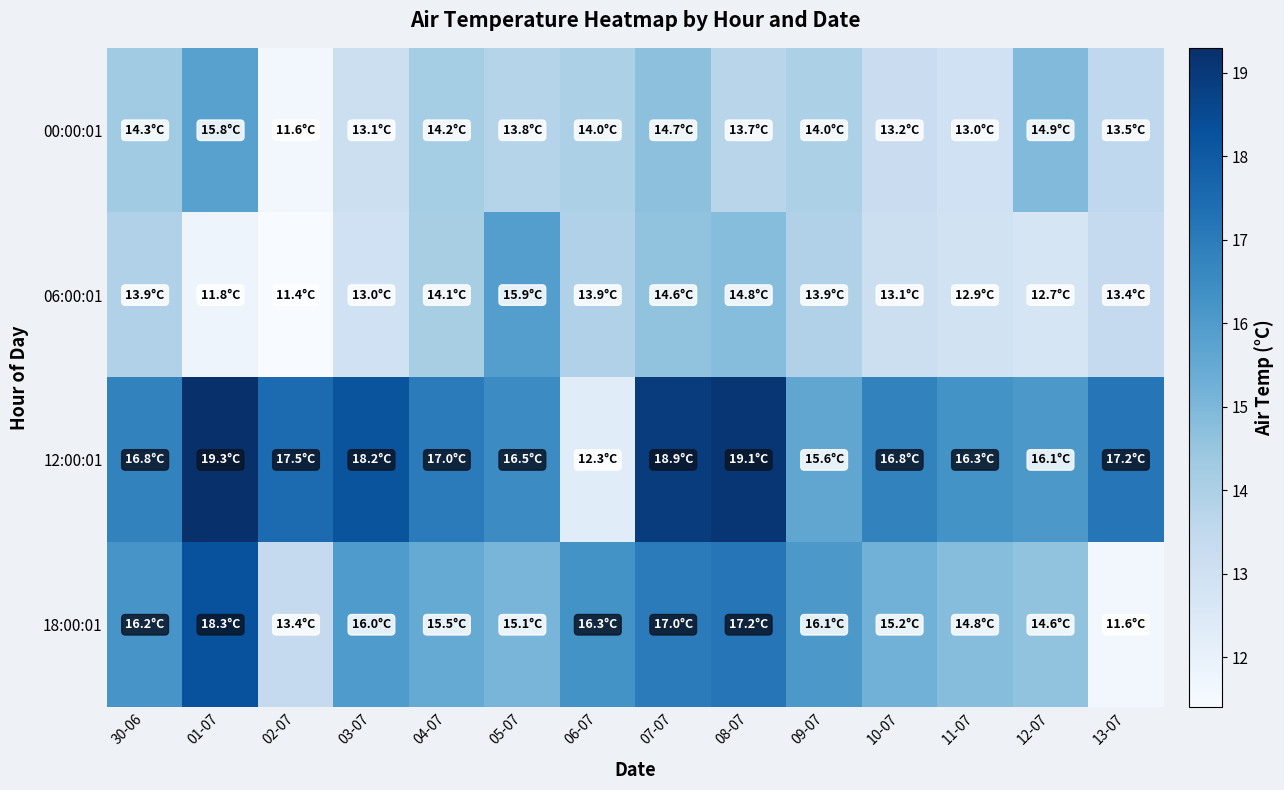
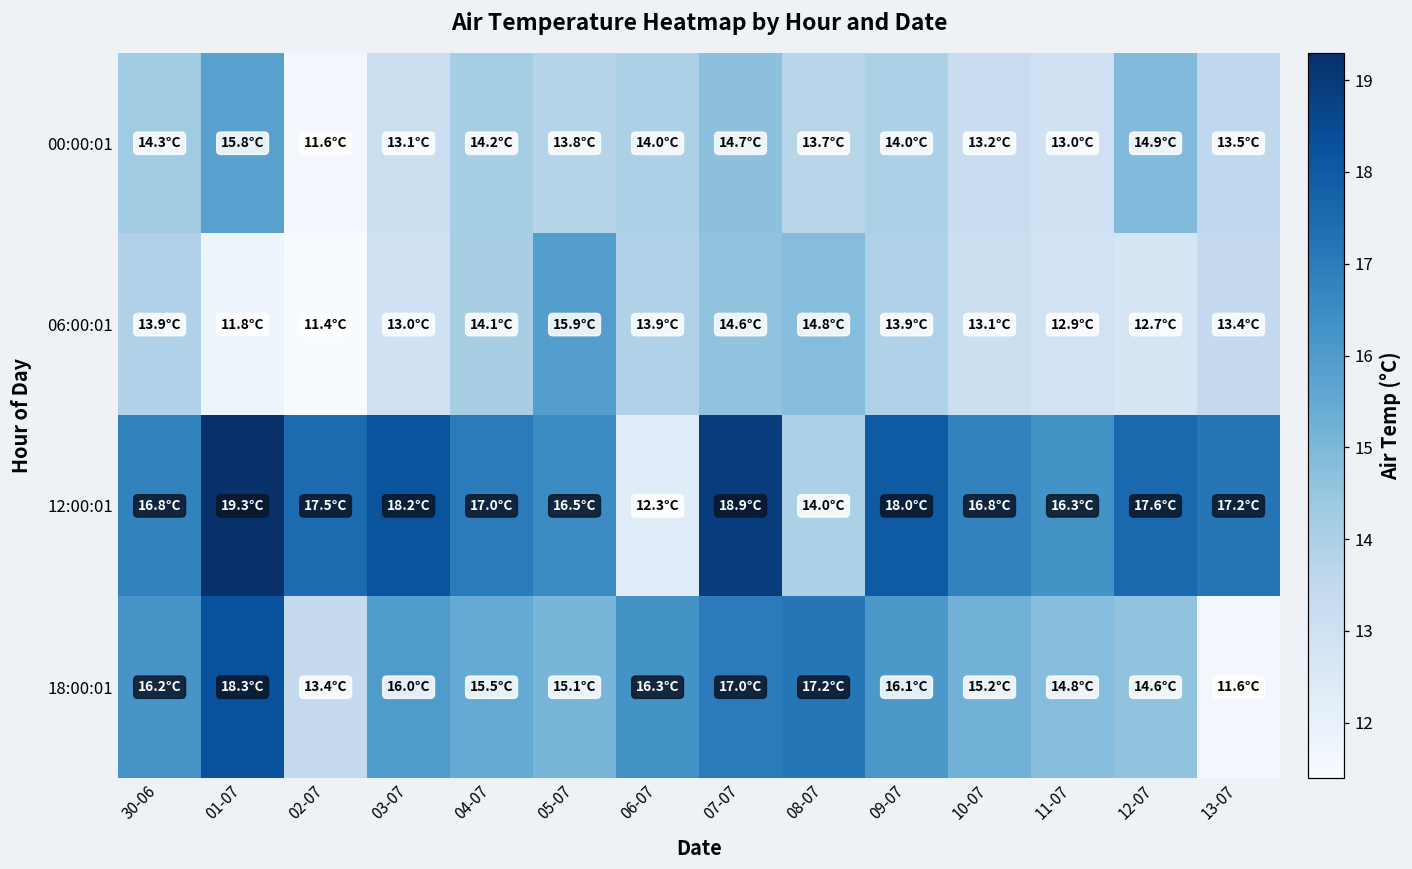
12:00:01, 08-07: 19.1°C -> 14.0°C
12:00:01, 09-07: 15.6°C -> 18.0°C
12:00:01, 12-07: 16.1°C -> 17.6°C
